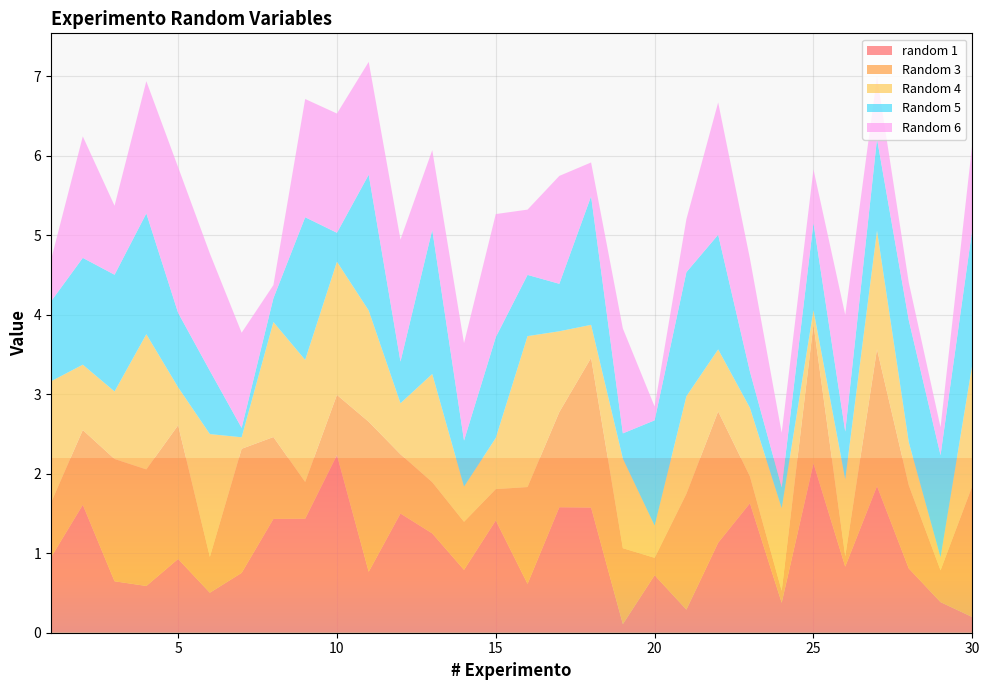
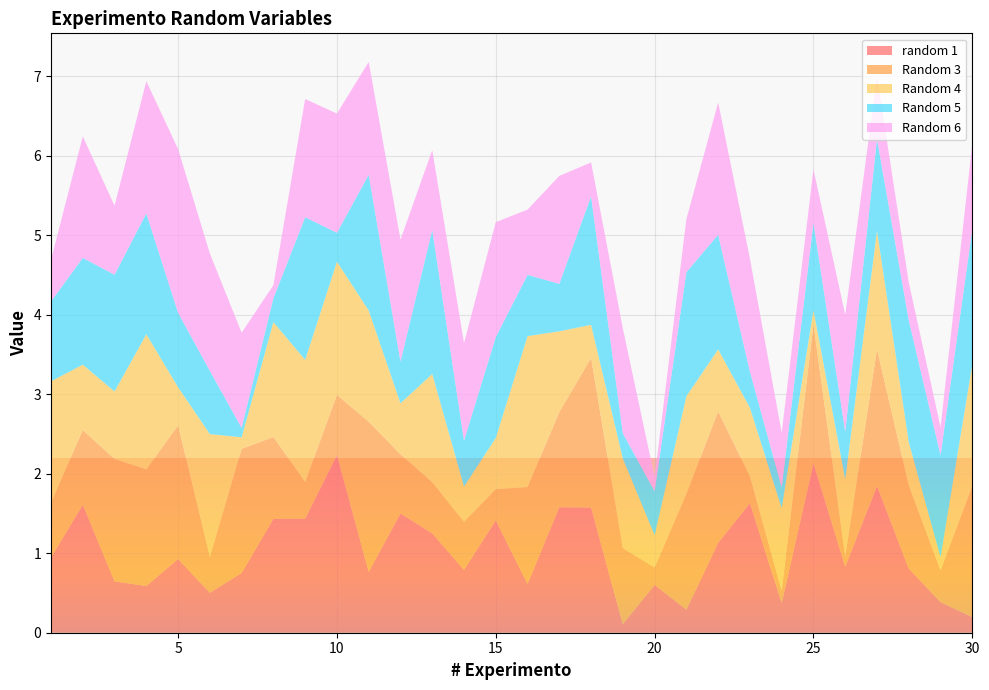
Random 6, 5: 1.8 -> 2.1
Random 6, 15: 1.5 -> 1.4
random 1, 20: 0.7 -> 0.6
Random 5, 20: 1.3 -> 0.6
